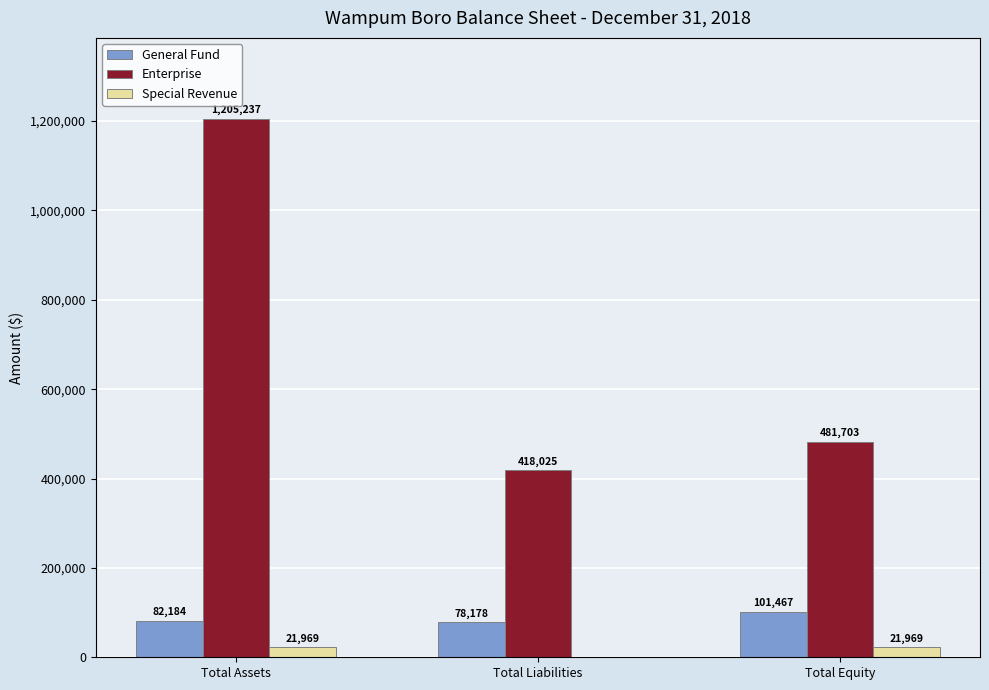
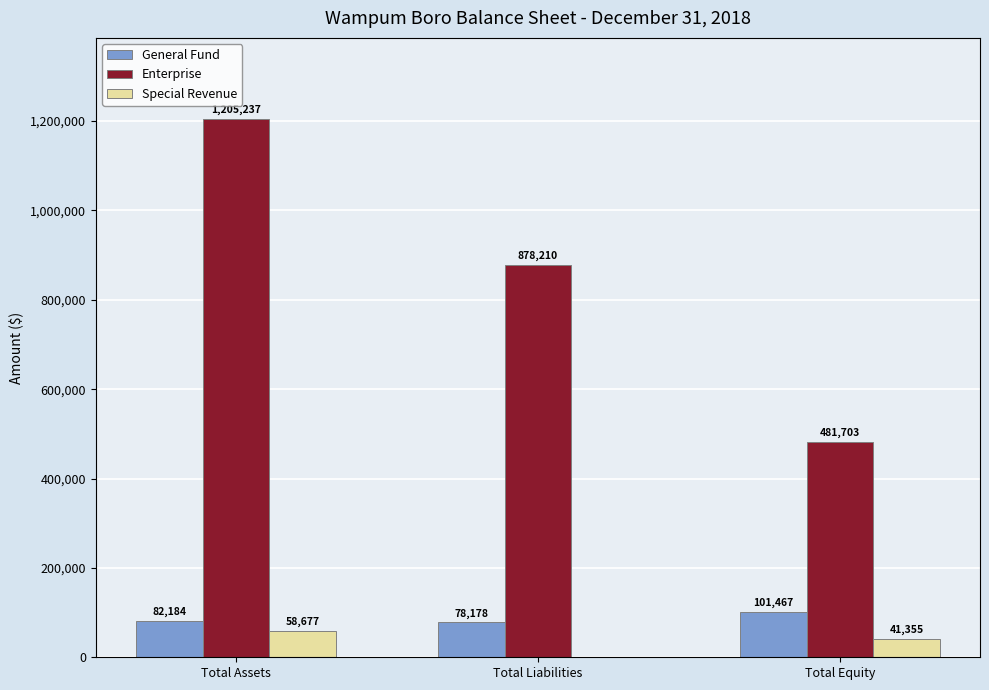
Special Revenue, Total Assets: 21,969 -> 58,677
Enterprise, Total Liabilities: 418,025 -> 878,210
Special Revenue, Total Equity: 21,969 -> 41,355
